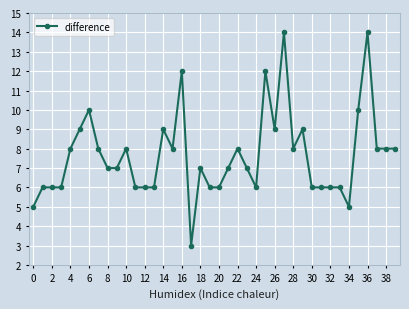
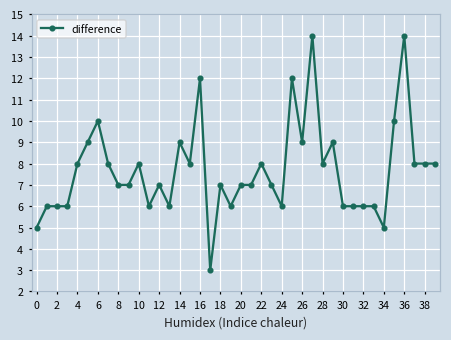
12: 6 -> 7
20: 6 -> 7
